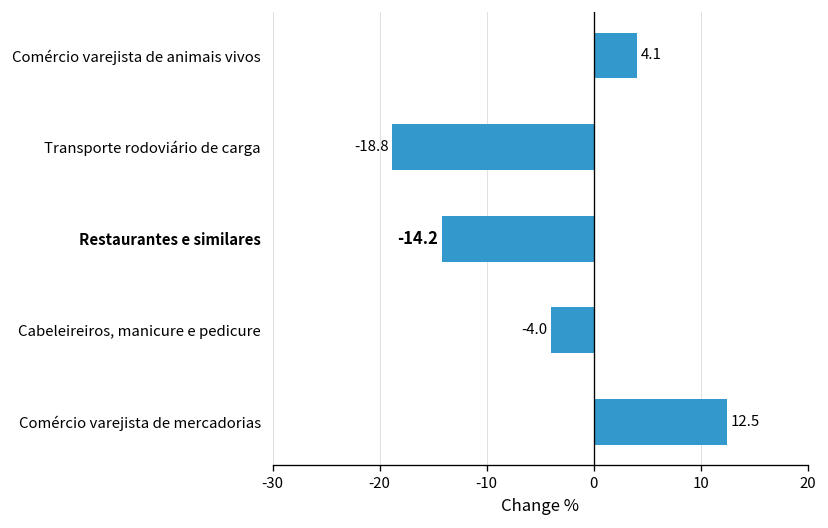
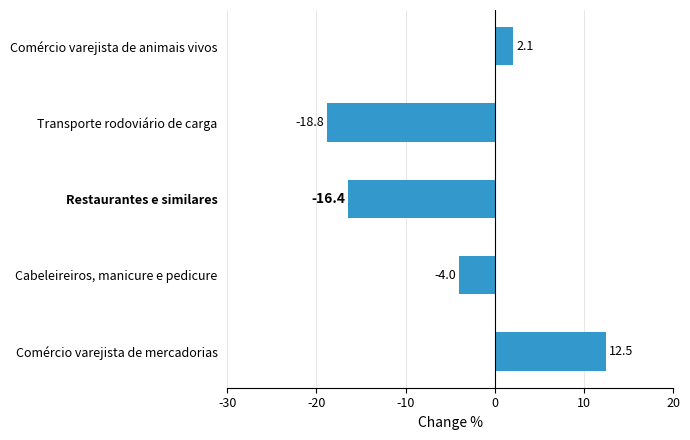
Comércio varejista de animais vivos: 4.1 -> 2.1
Restaurantes e similares: -14.2 -> -16.4
